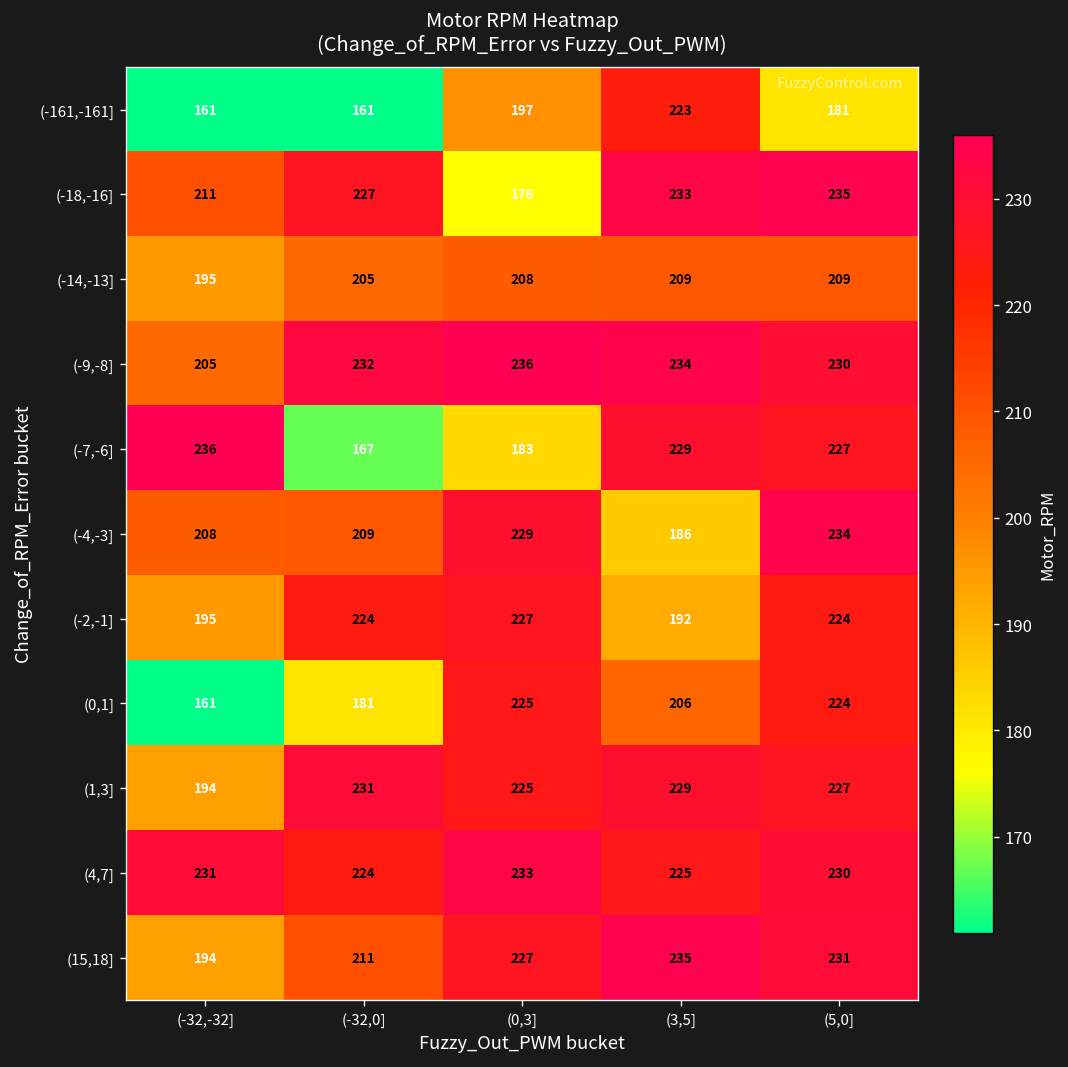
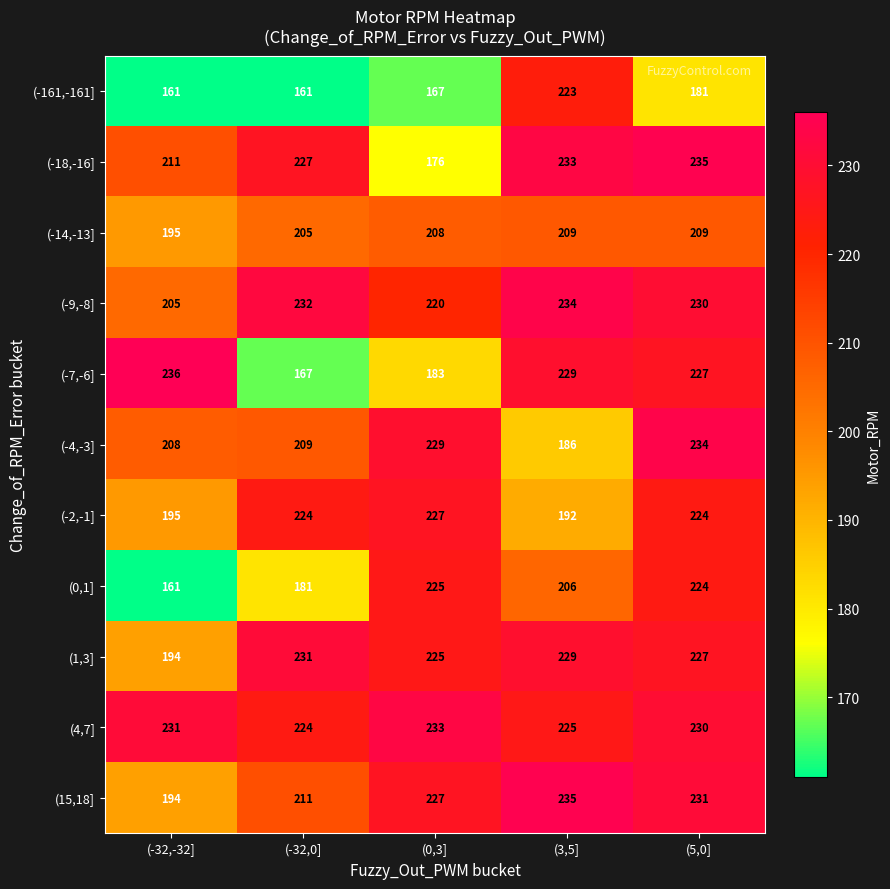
(-161,-161], (0,3]: 197 -> 167
(-9,-8], (0,3]: 236 -> 220
